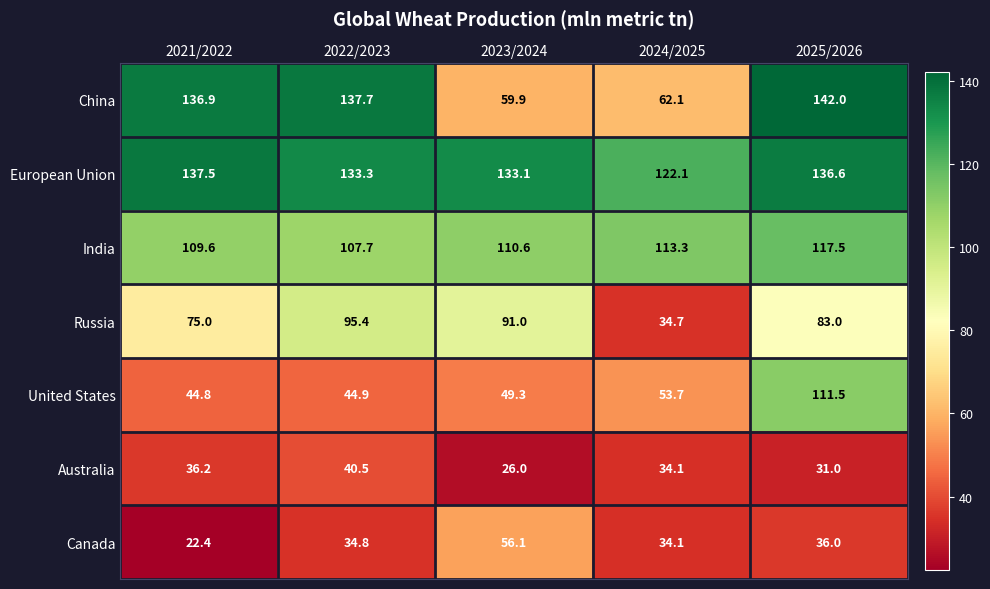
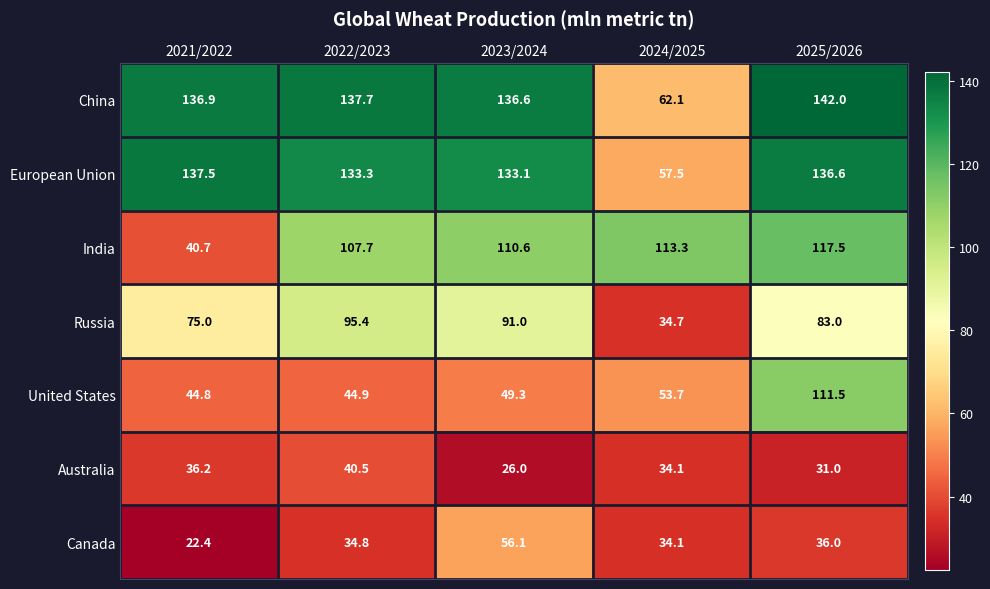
China, 2023/2024: 59.9 -> 136.6
European Union, 2024/2025: 122.1 -> 57.5
India, 2021/2022: 109.6 -> 40.7
